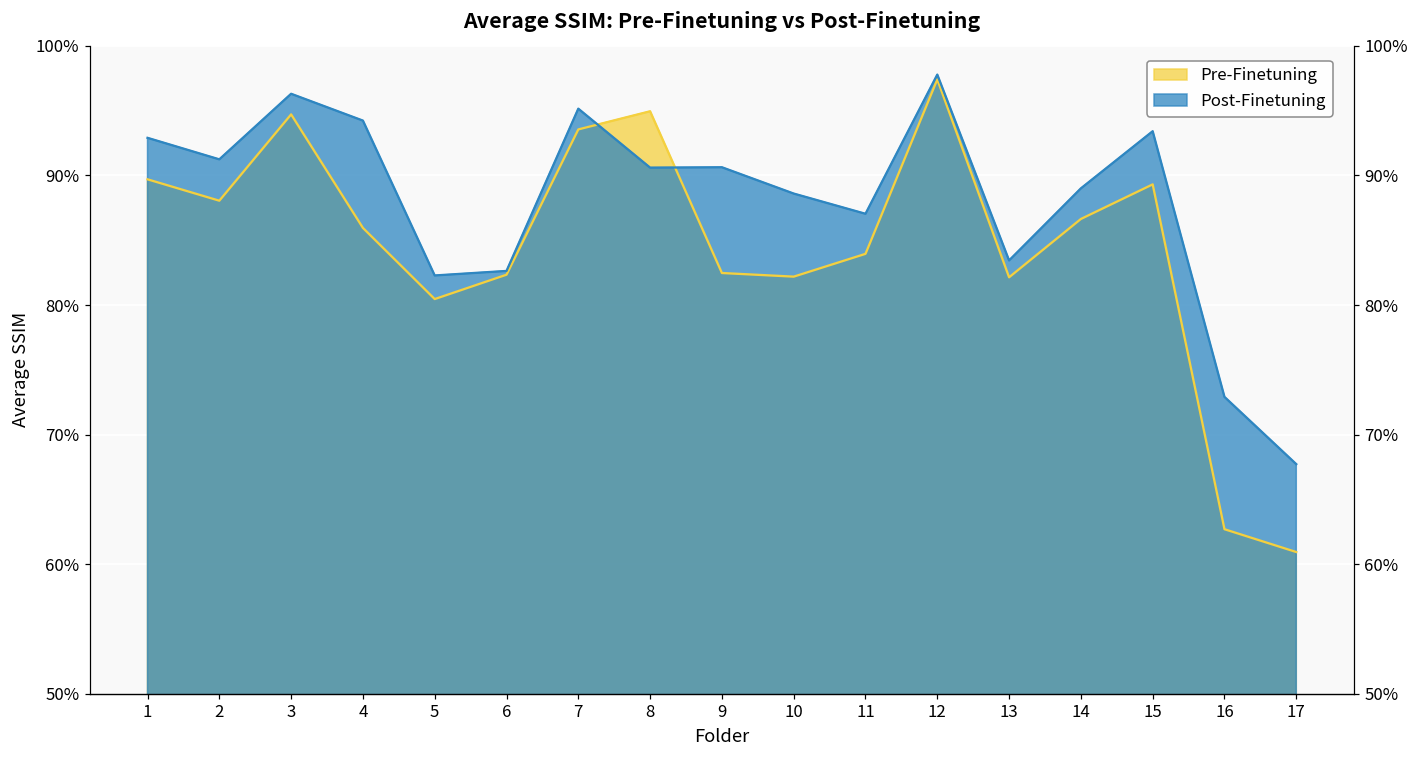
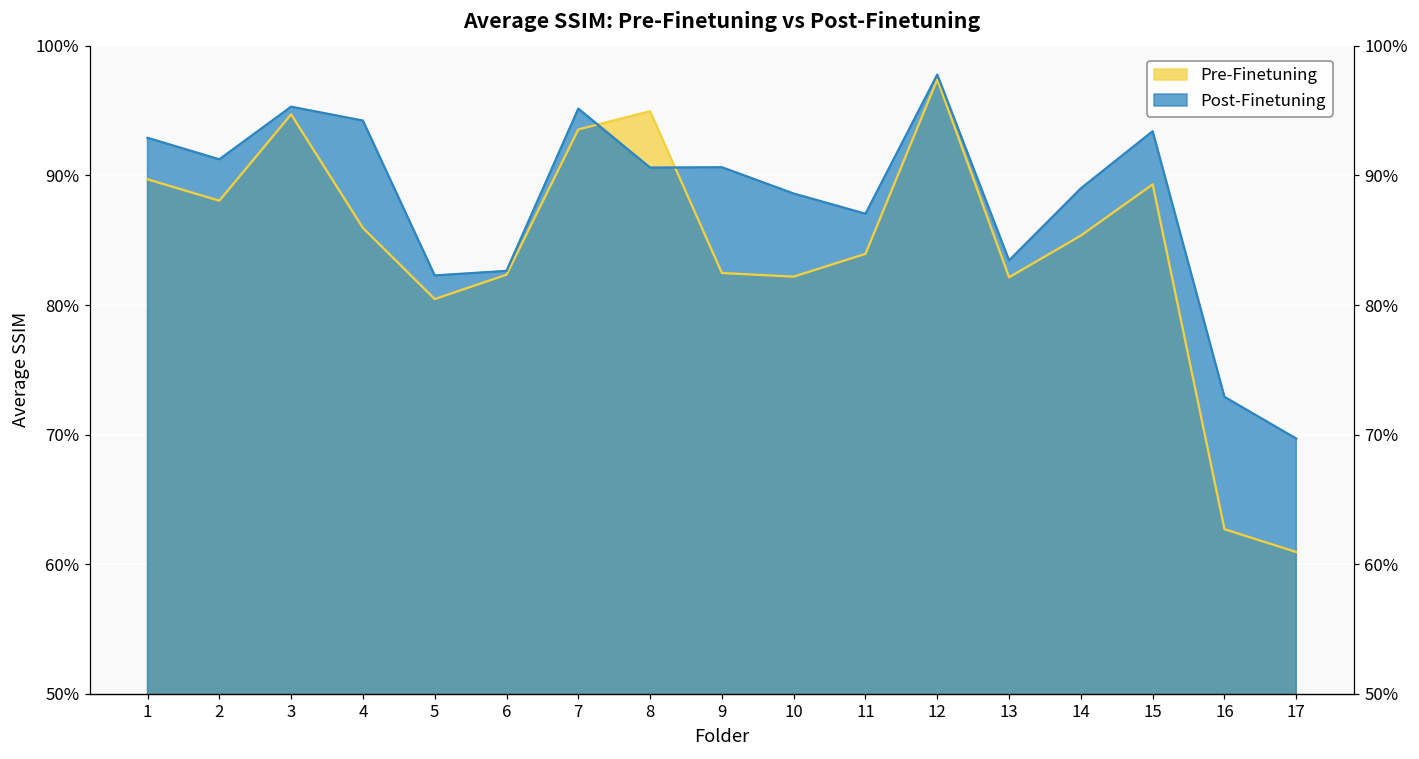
Post-Finetuning, 3: 96.3% -> 95.3%
Pre-Finetuning, 14: 86.6% -> 85.4%
Post-Finetuning, 17: 67.7% -> 69.7%
